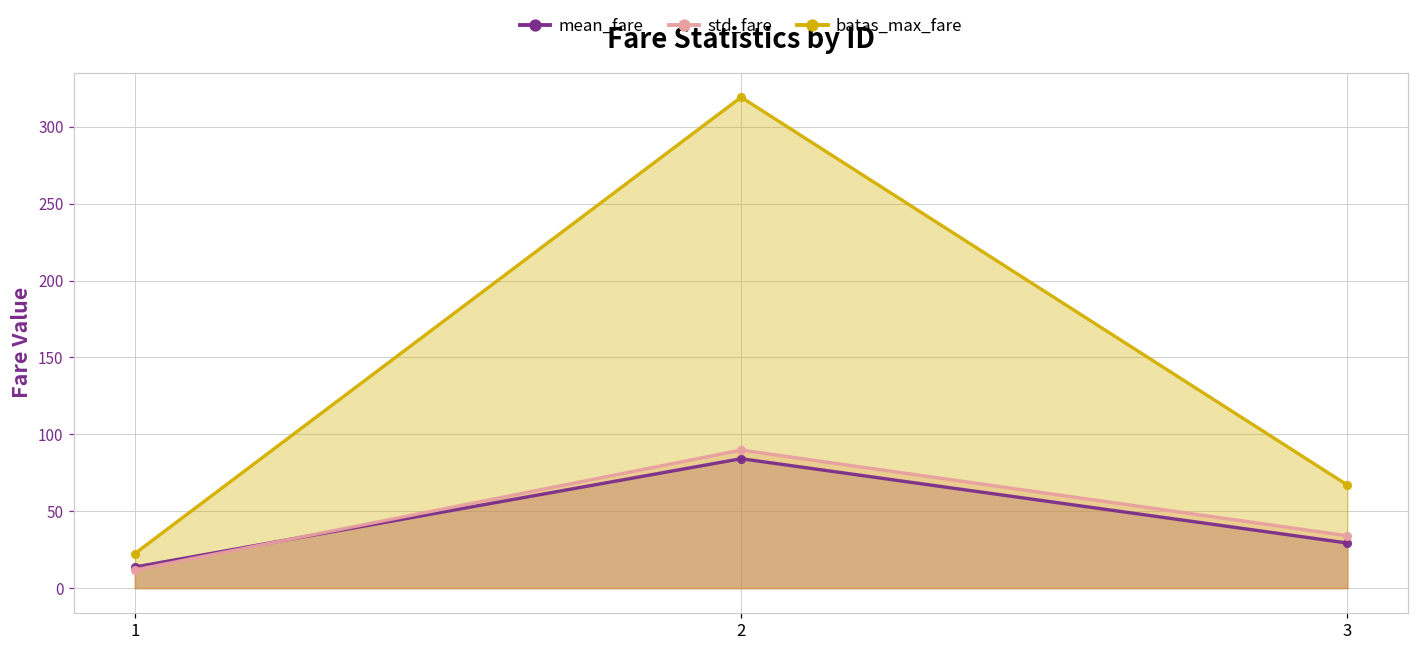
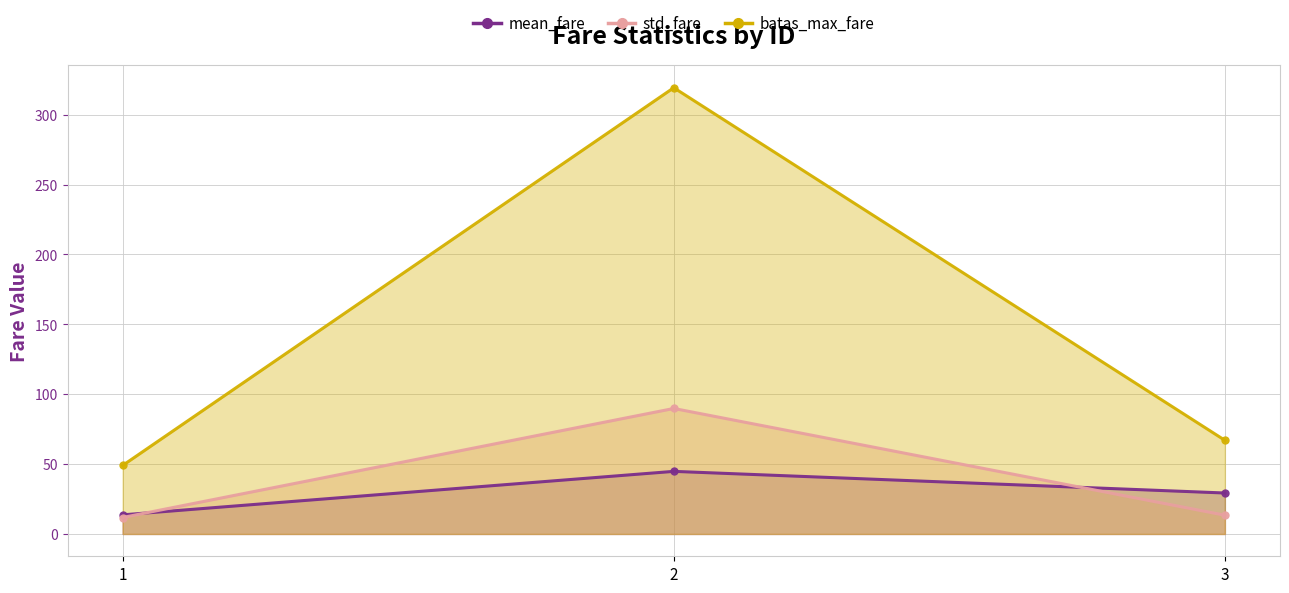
batas_max_fare, 1: 22 -> 49
mean_fare, 2: 84 -> 45
std_fare, 3: 34 -> 13
